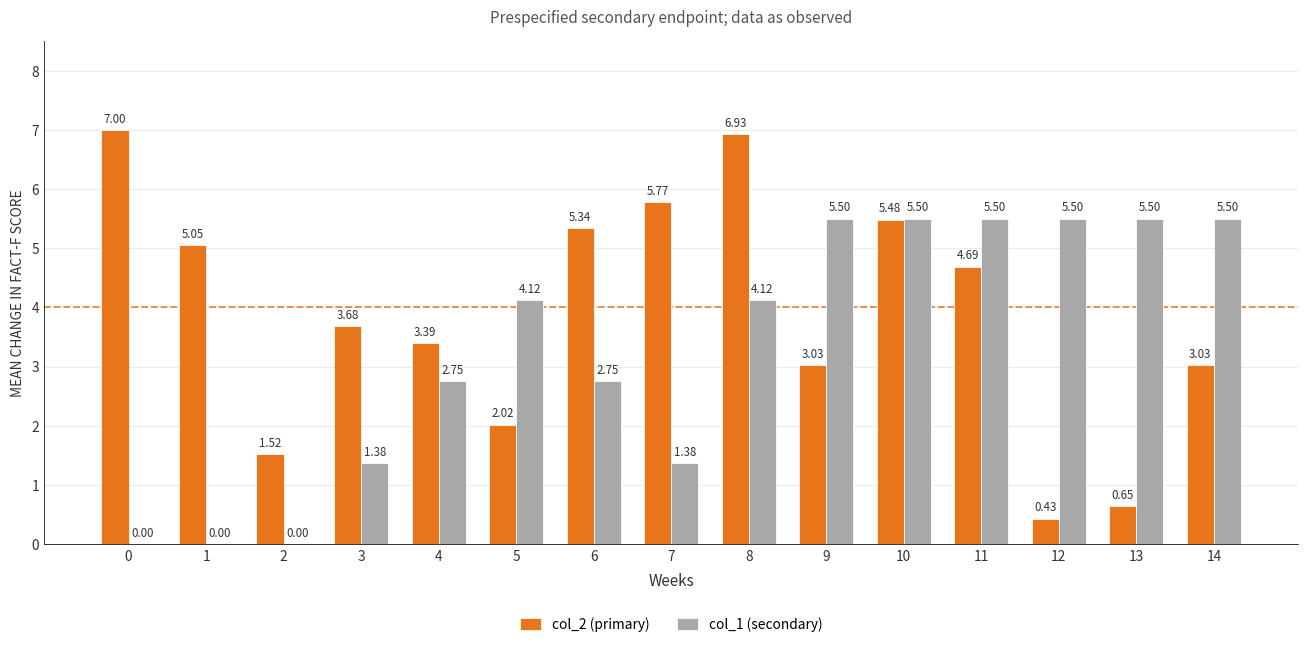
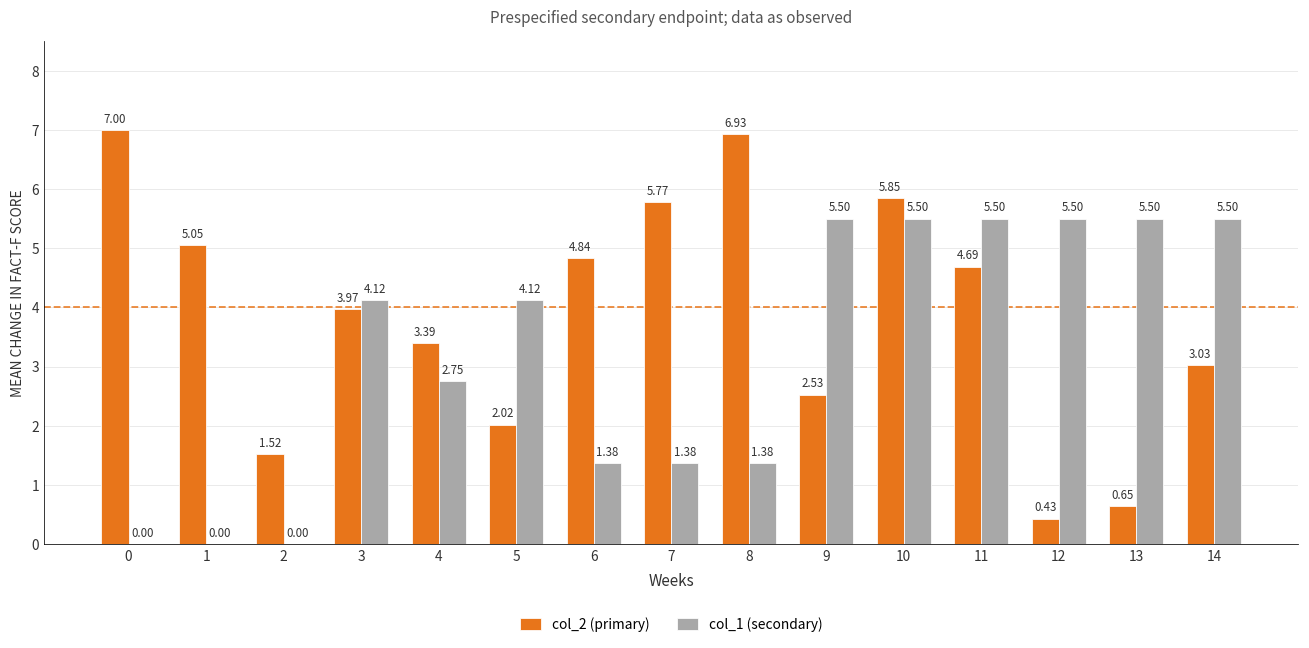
col_2 (primary), 3: 3.68 -> 3.97
col_1 (secondary), 3: 1.38 -> 4.12
col_2 (primary), 6: 5.34 -> 4.84
col_1 (secondary), 6: 2.75 -> 1.38
col_1 (secondary), 8: 4.12 -> 1.38
col_2 (primary), 9: 3.03 -> 2.53
col_2 (primary), 10: 5.48 -> 5.85
